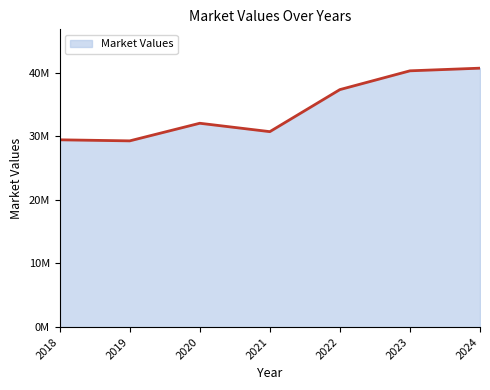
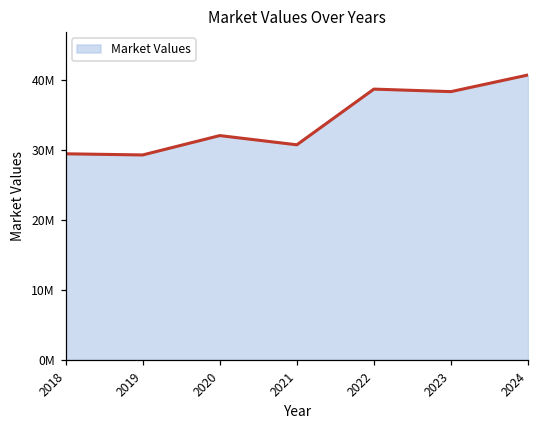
2022: 37000000 -> 39000000
2023: 40000000 -> 38000000
